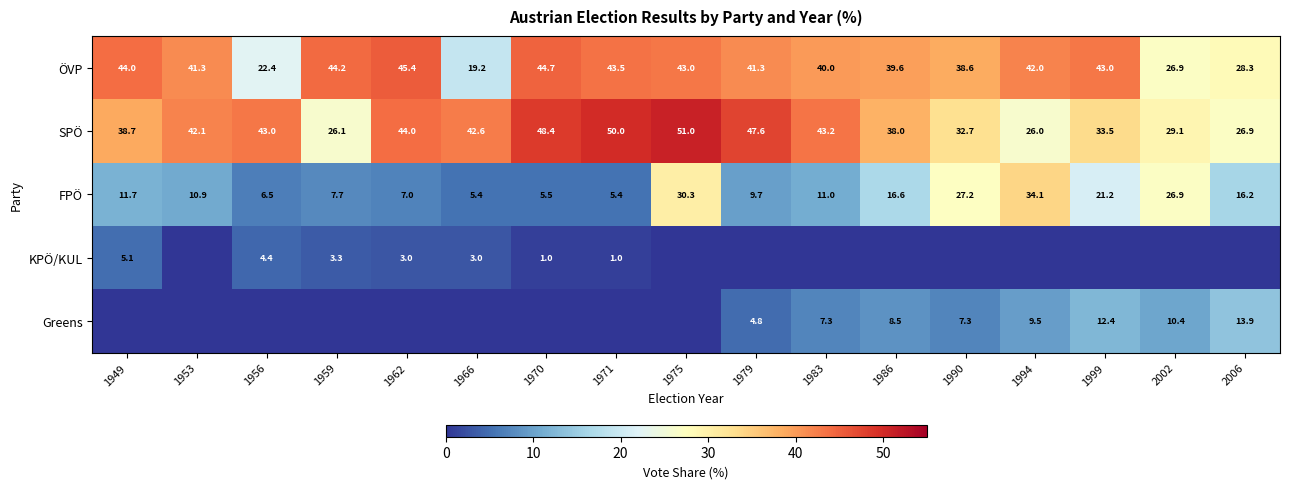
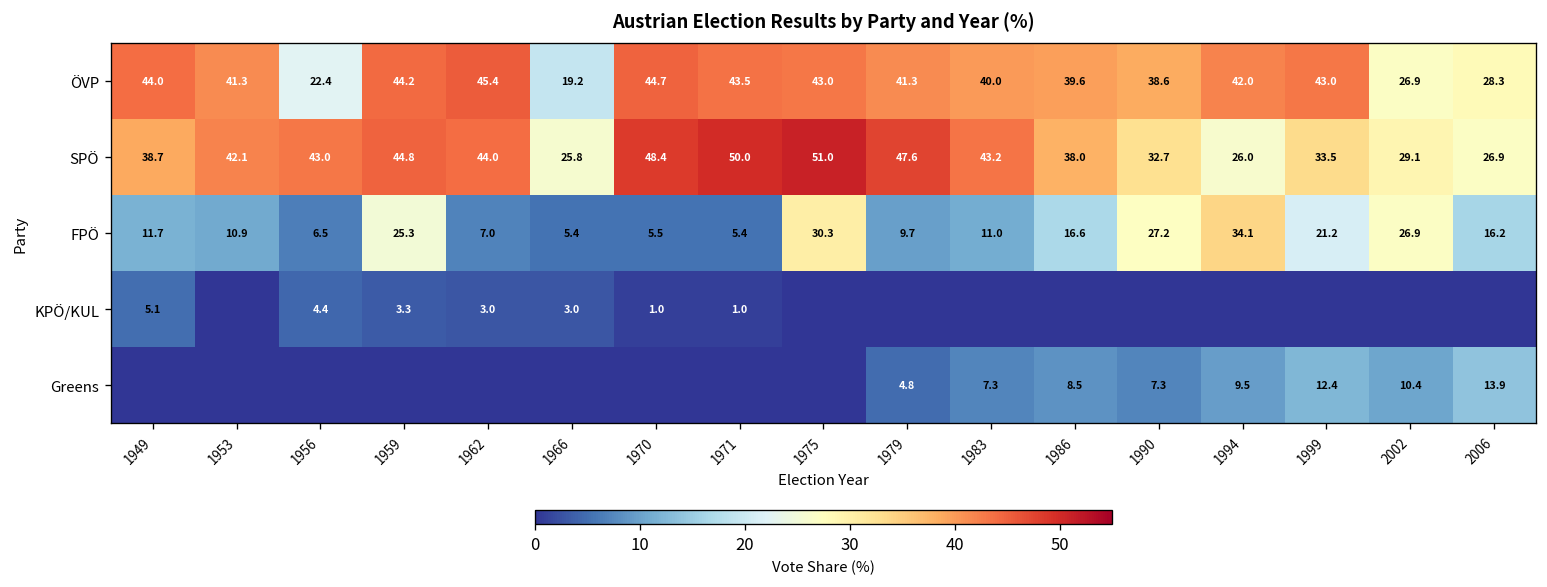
SPÖ, 1959: 26.1 -> 44.8
SPÖ, 1966: 42.6 -> 25.8
FPÖ, 1959: 7.7 -> 25.3
